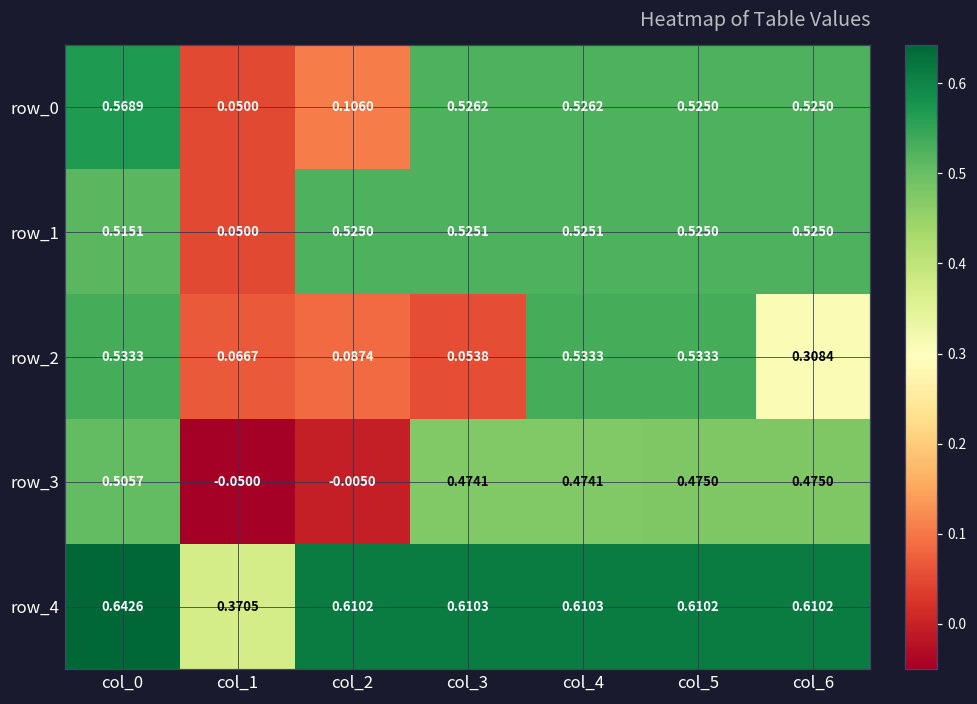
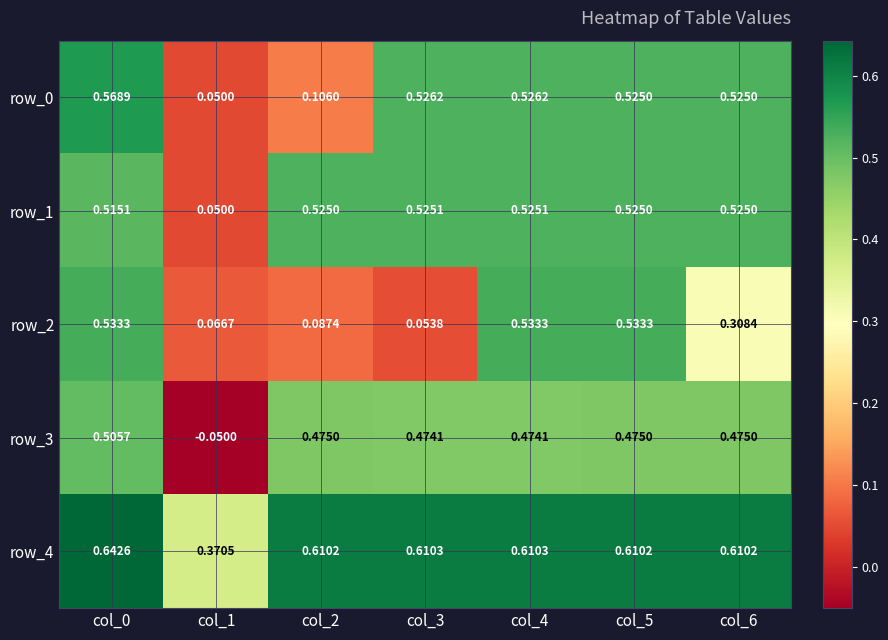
row_3, col_2: -0.0050 -> 0.4750
